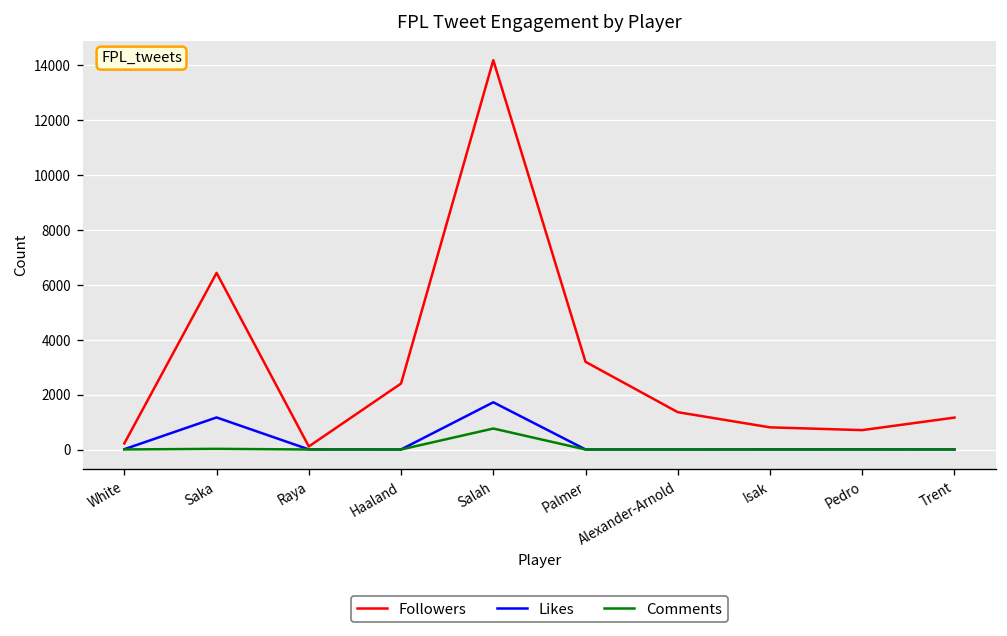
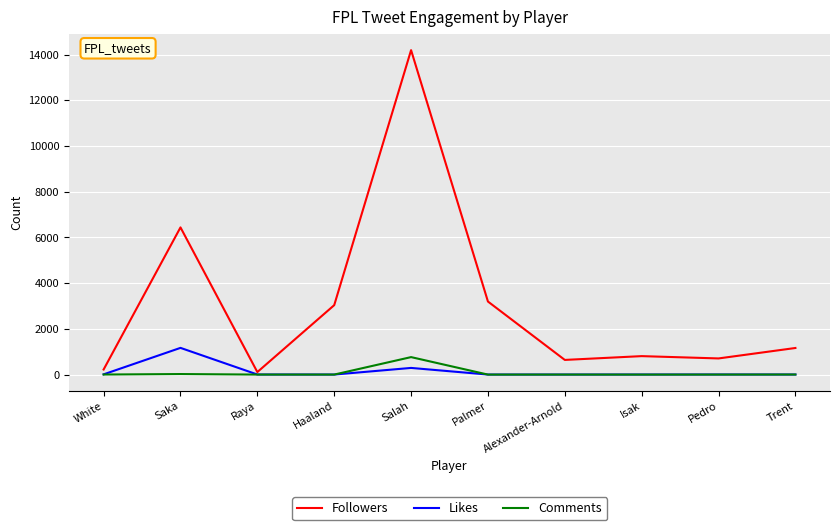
Followers, Haaland: 2400 -> 3000
Likes, Salah: 1700 -> 300
Followers, Alexander-Arnold: 1400 -> 600
